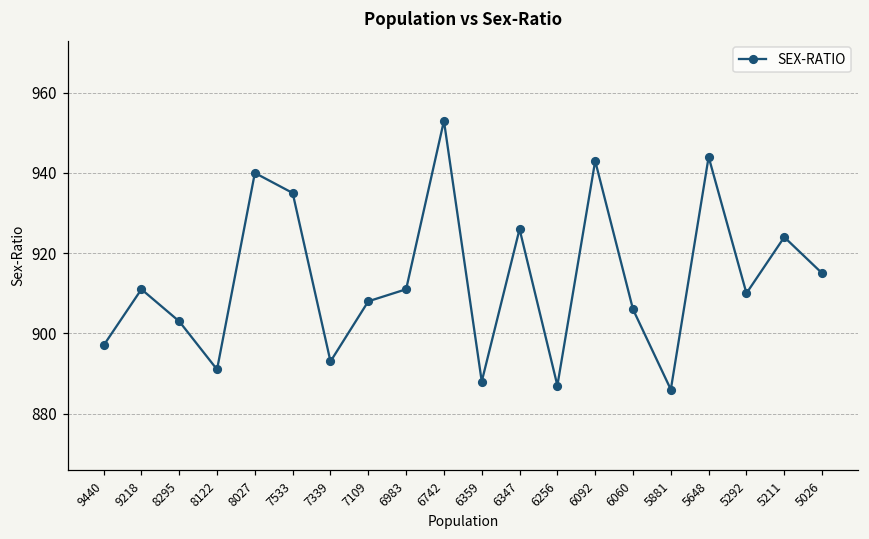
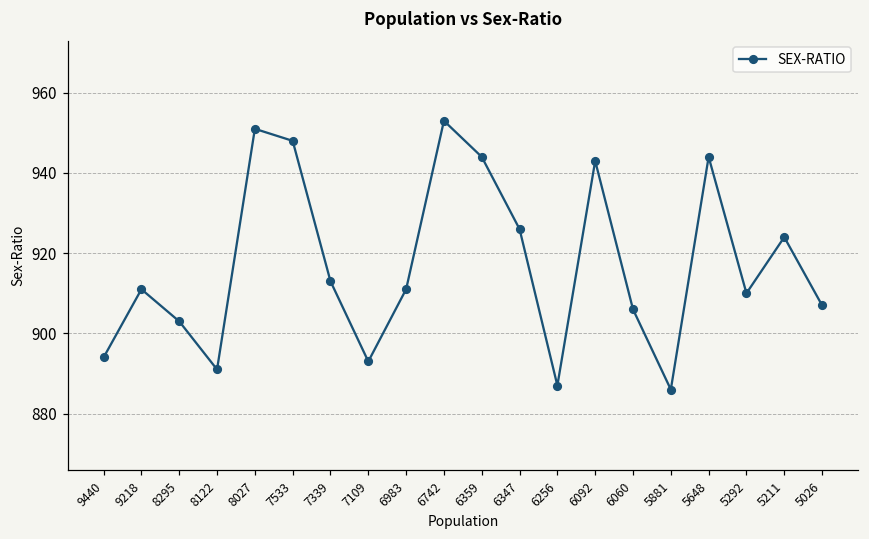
9440: 897 -> 894
8027: 940 -> 951
7533: 935 -> 948
7339: 893 -> 913
7109: 908 -> 893
6359: 888 -> 944
5026: 915 -> 907
